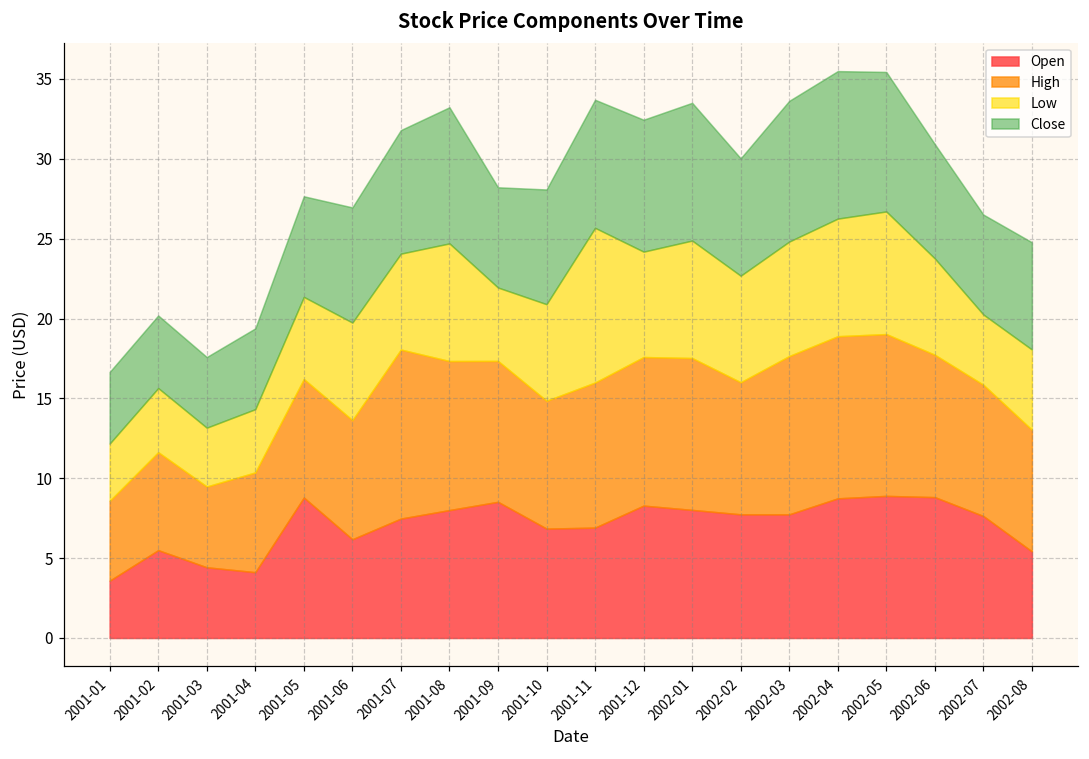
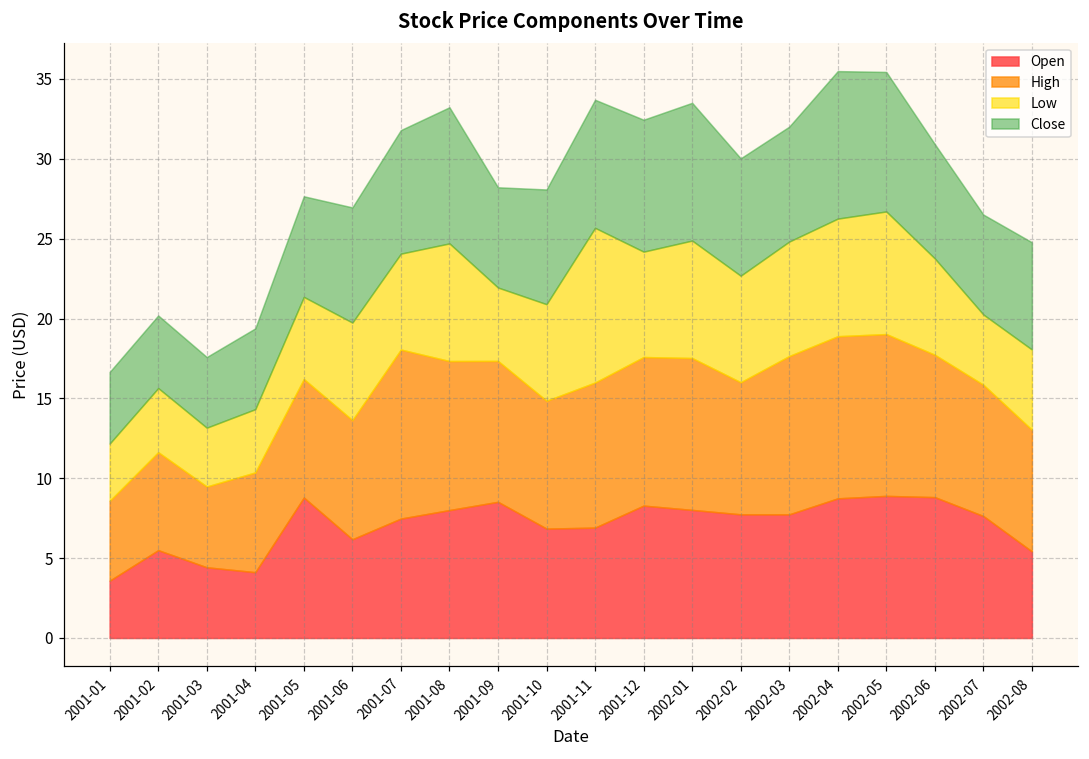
Close, 2002-03: 8.8 -> 7.2
